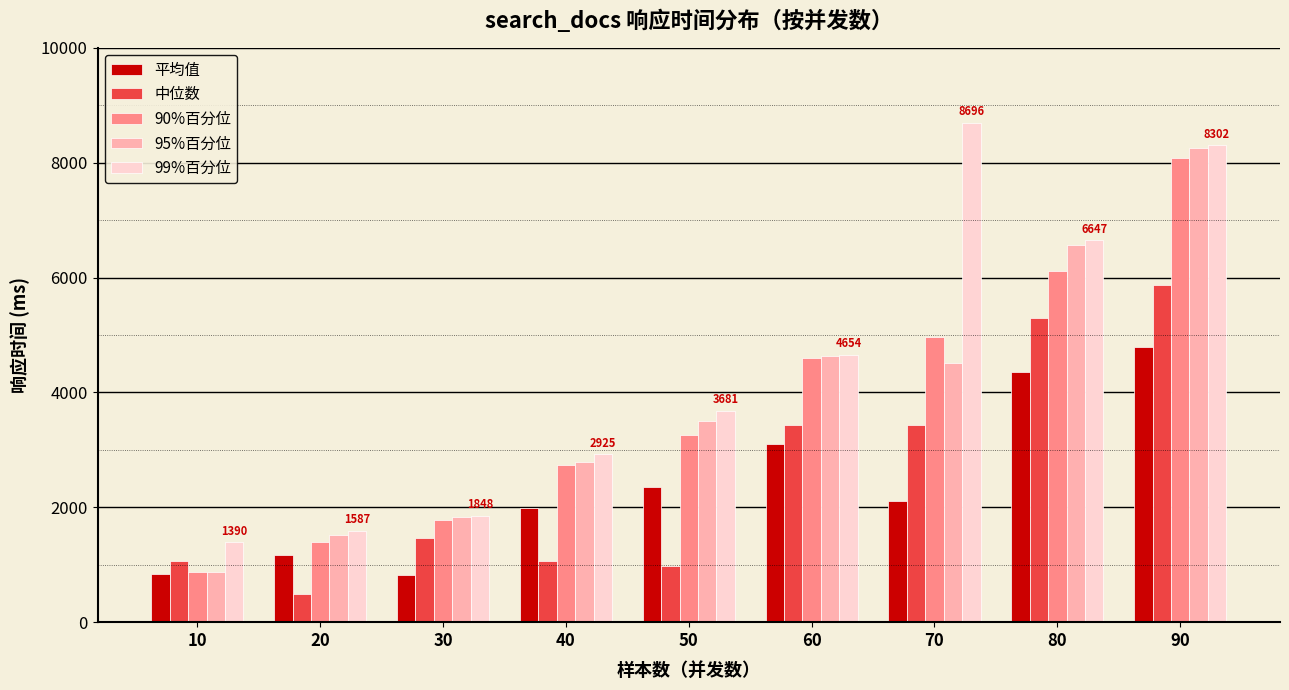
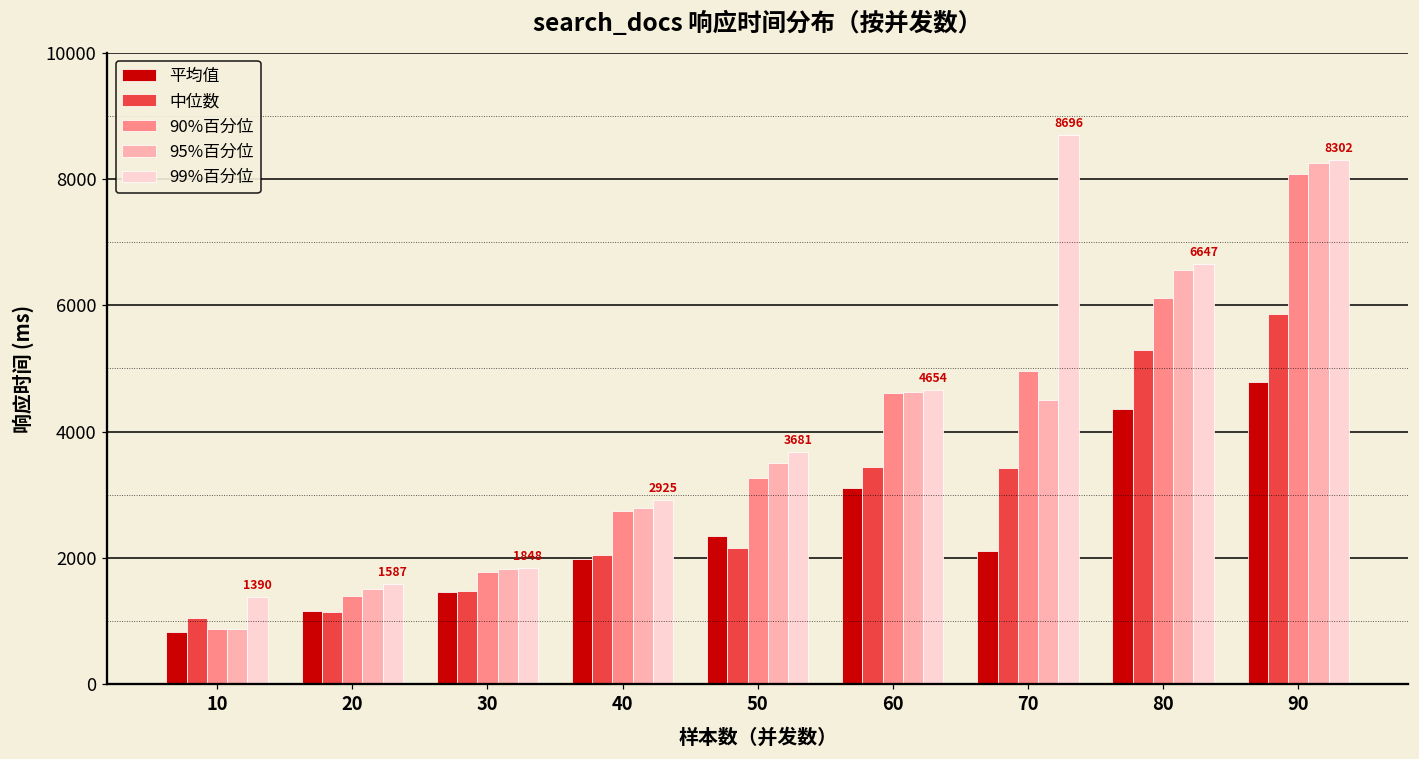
中位数, 20: 500 -> 1100
平均值, 30: 800 -> 1500
中位数, 40: 1100 -> 2000
中位数, 50: 1000 -> 2200
